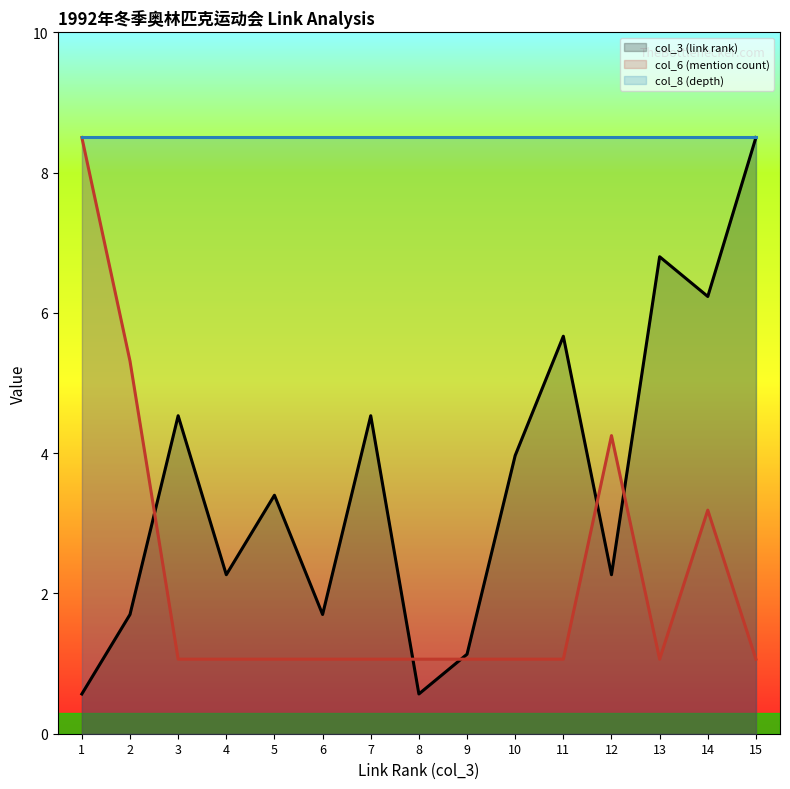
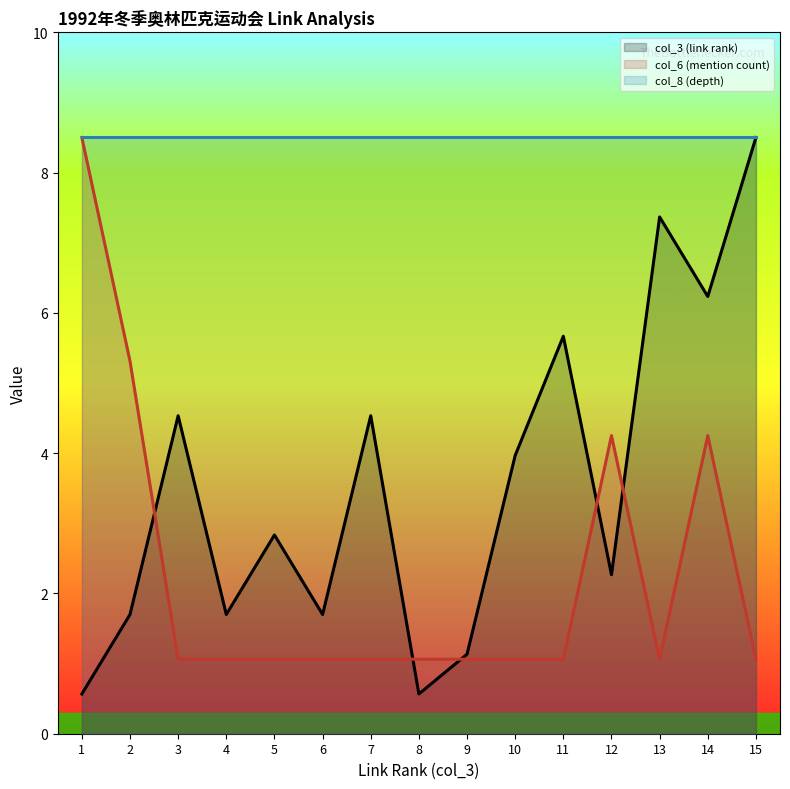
col_3 (link rank), 4: 2.3 -> 1.7
col_3 (link rank), 5: 3.4 -> 2.8
col_3 (link rank), 13: 6.8 -> 7.4
col_6 (mention count), 14: 3.2 -> 4.3
